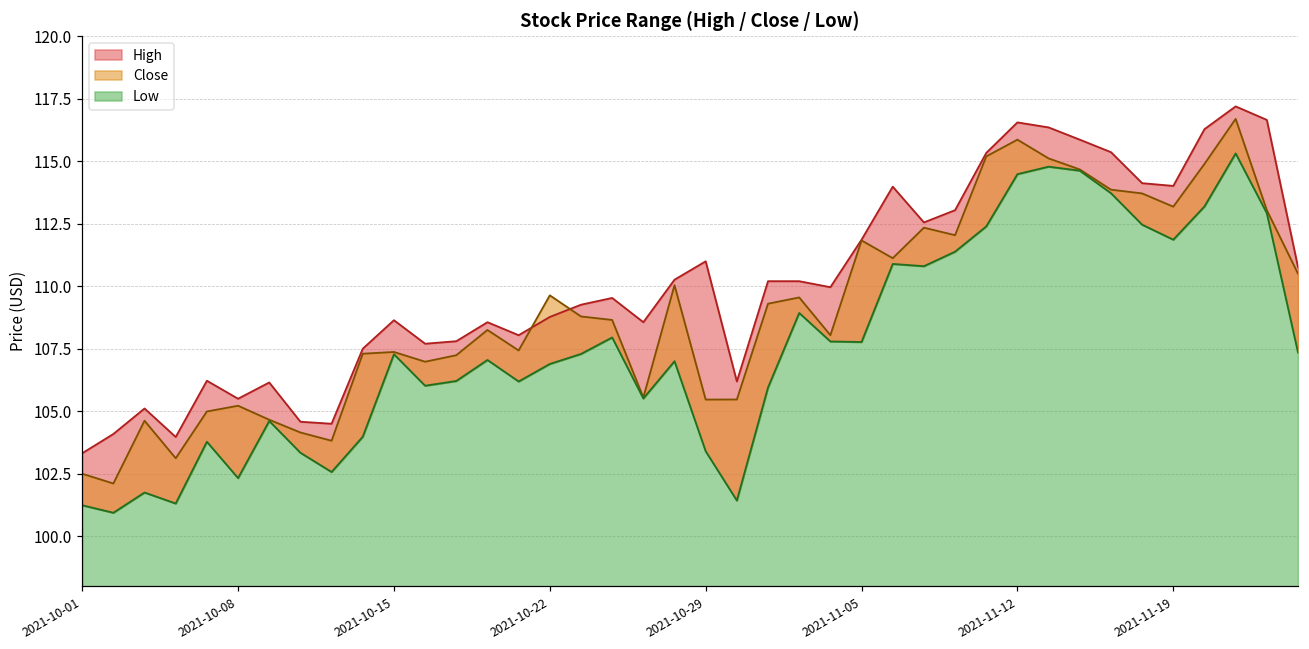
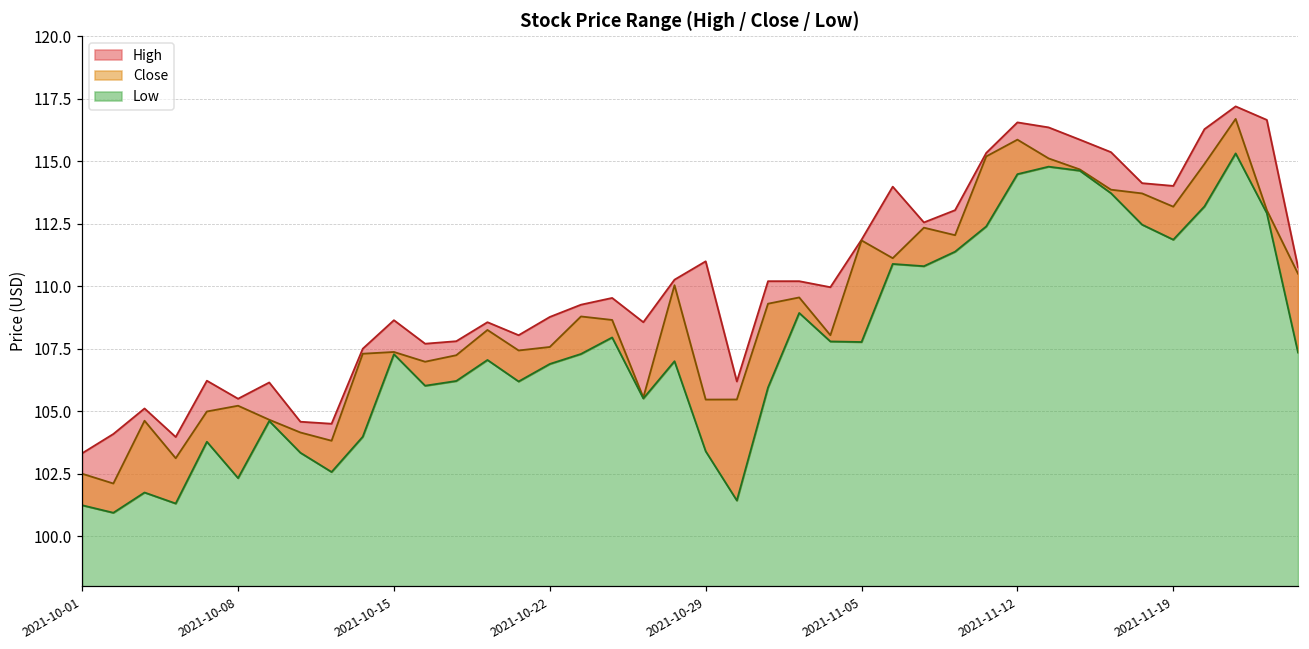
Close, 2021-10-22: 109.6 -> 107.6
